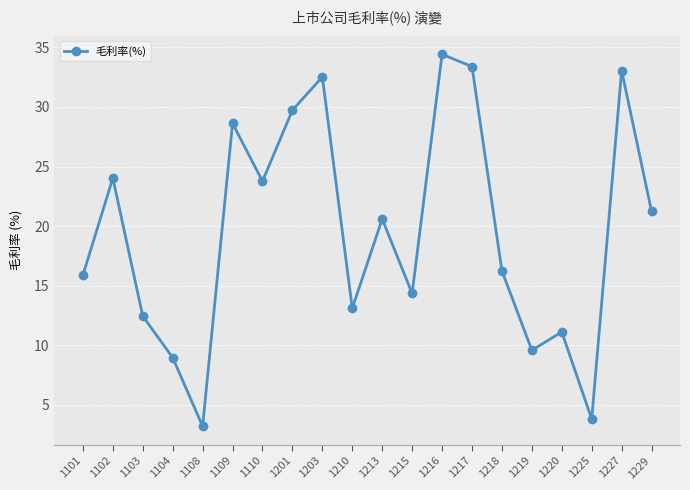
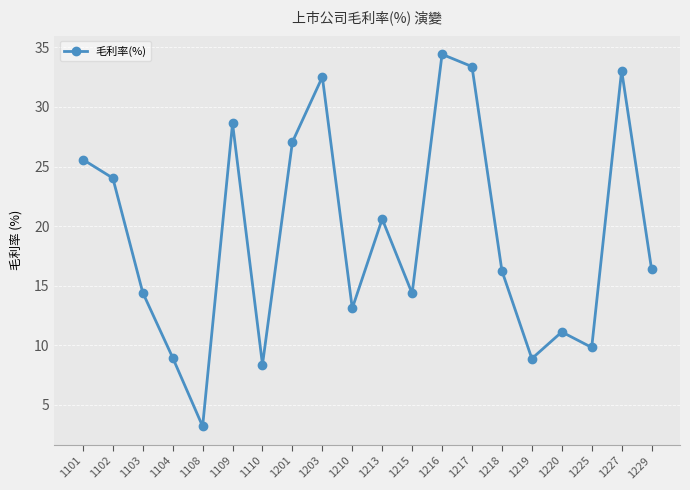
1101: 15.9 -> 25.6
1103: 12.5 -> 14.4
1110: 23.8 -> 8.4
1201: 29.7 -> 27.1
1219: 9.6 -> 8.9
1225: 3.8 -> 9.8
1229: 21.2 -> 16.4
